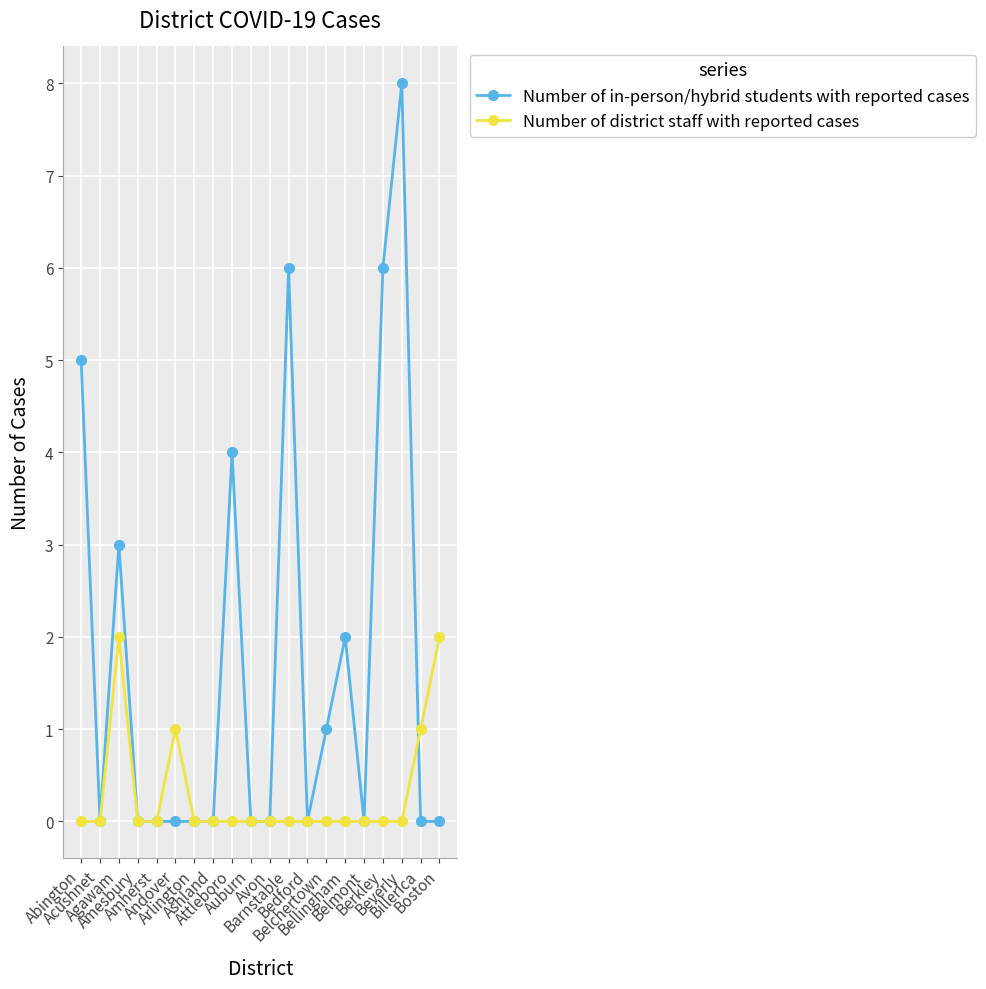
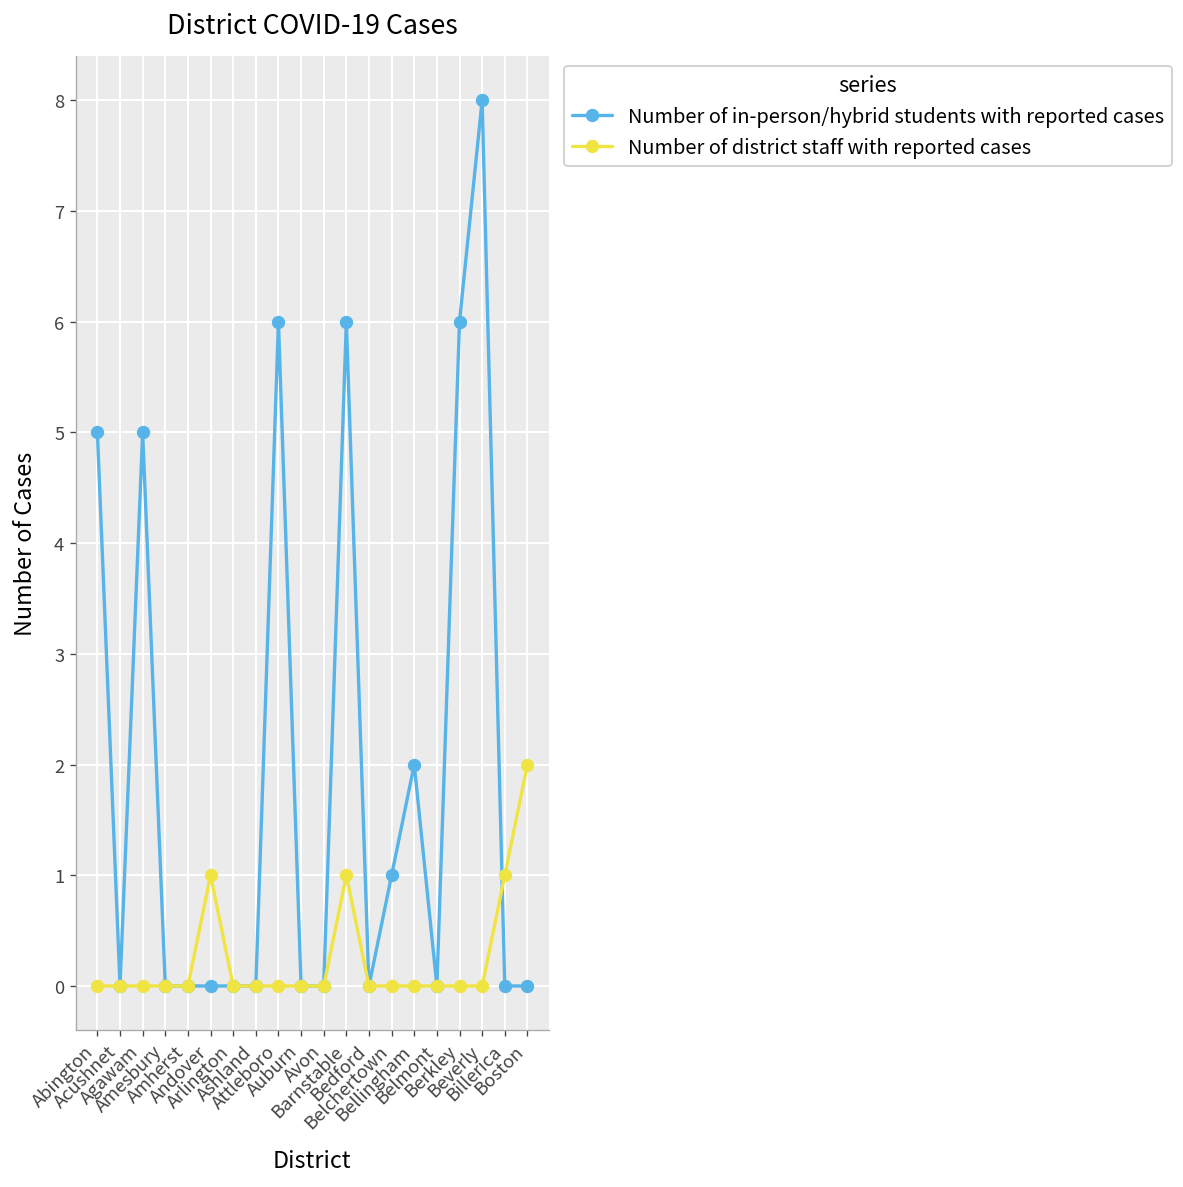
Number of in-person/hybrid students with reported cases, Agawam: 3 -> 5
Number of district staff with reported cases, Agawam: 2 -> 0
Number of in-person/hybrid students with reported cases, Attleboro: 4 -> 6
Number of district staff with reported cases, Barnstable: 0 -> 1
